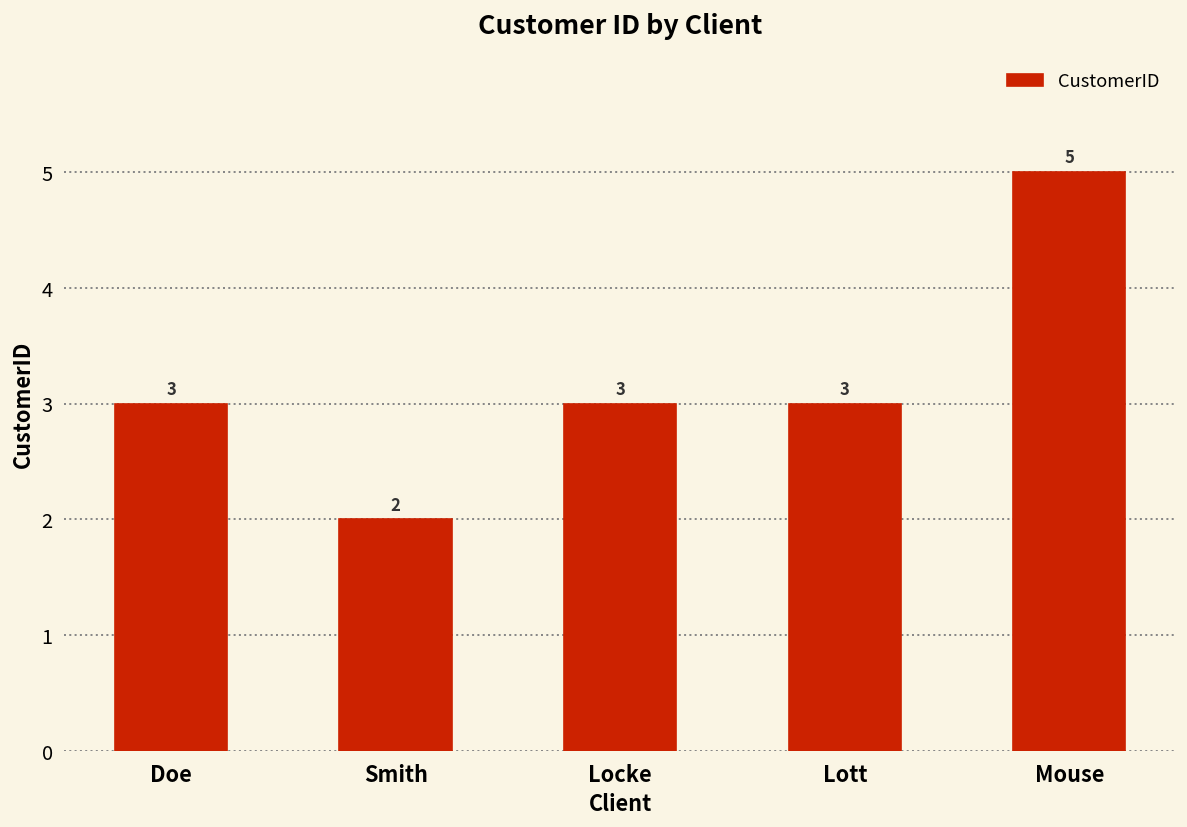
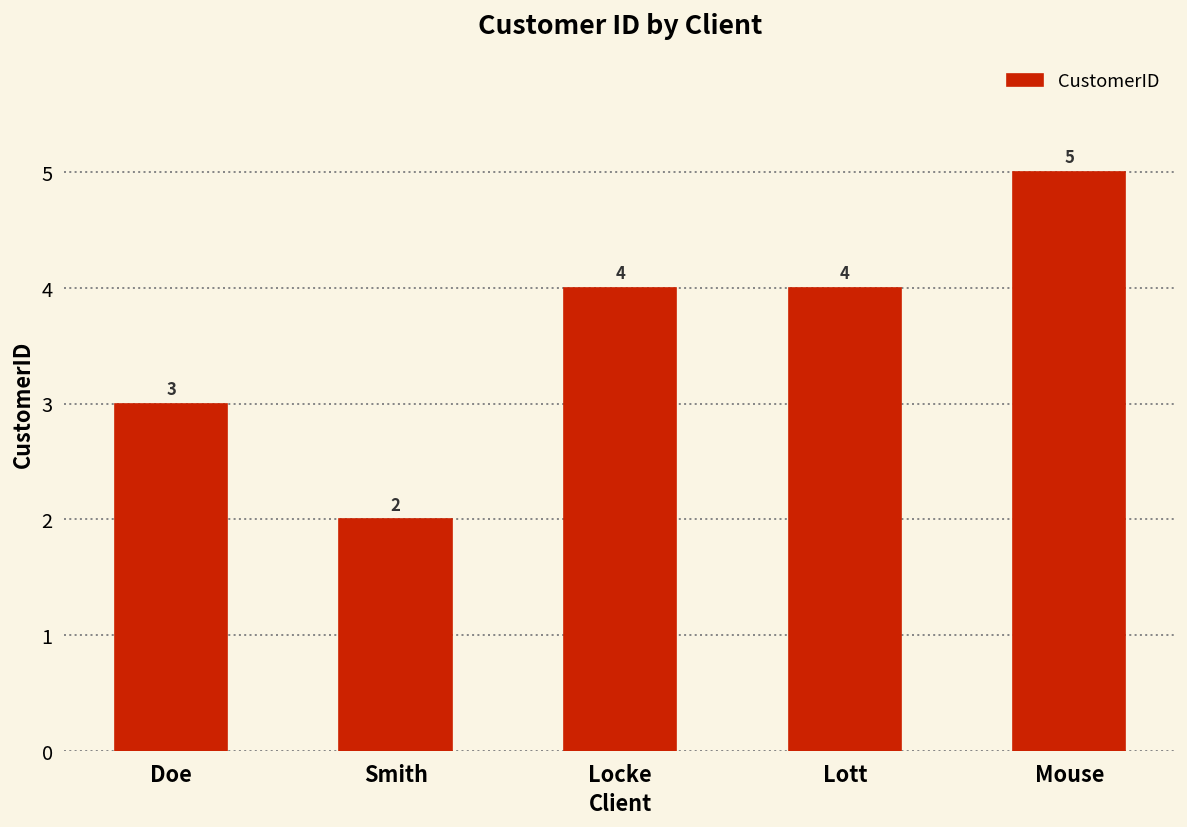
Locke: 3 -> 4
Lott: 3 -> 4
